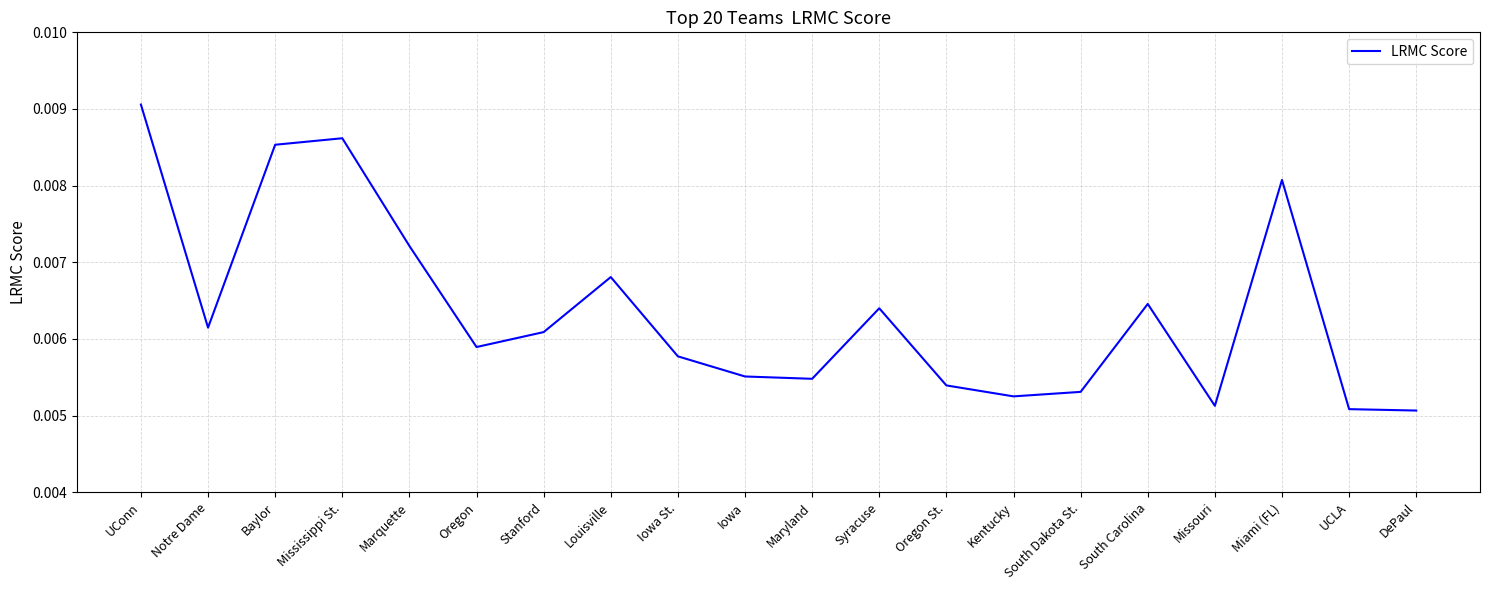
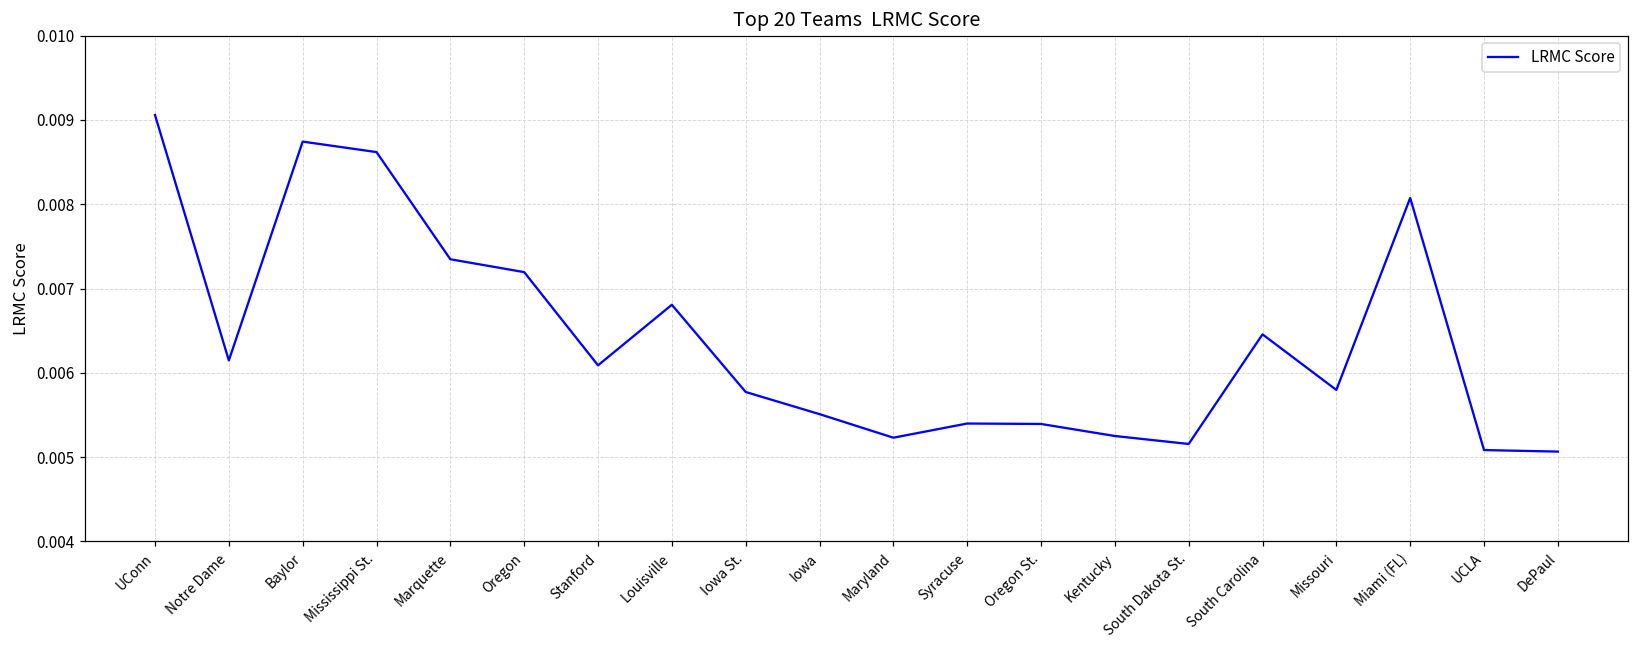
Baylor: 0.0085 -> 0.0087
Marquette: 0.0072 -> 0.0073
Oregon: 0.0059 -> 0.0072
Maryland: 0.0055 -> 0.0052
Syracuse: 0.0064 -> 0.0054
South Dakota St.: 0.0053 -> 0.0052
Missouri: 0.0051 -> 0.0058
